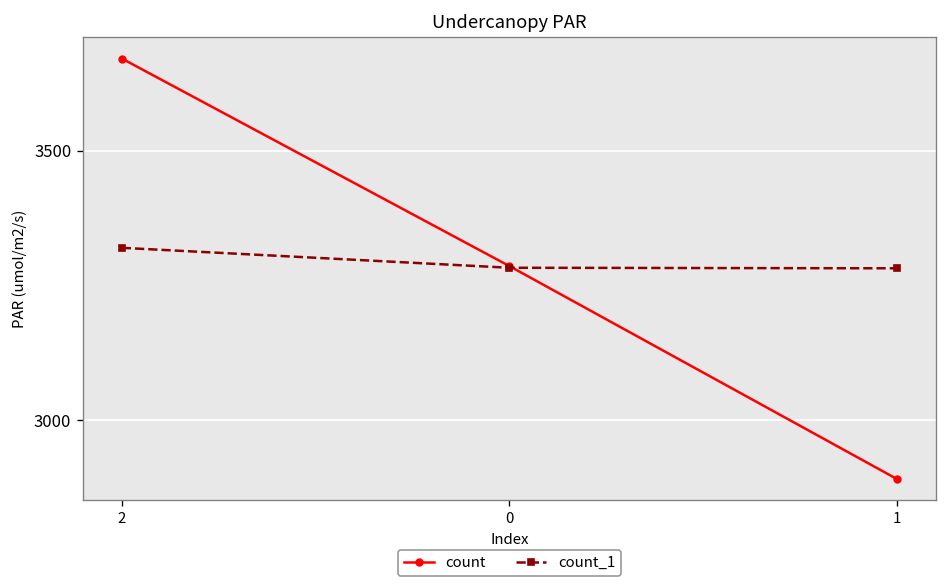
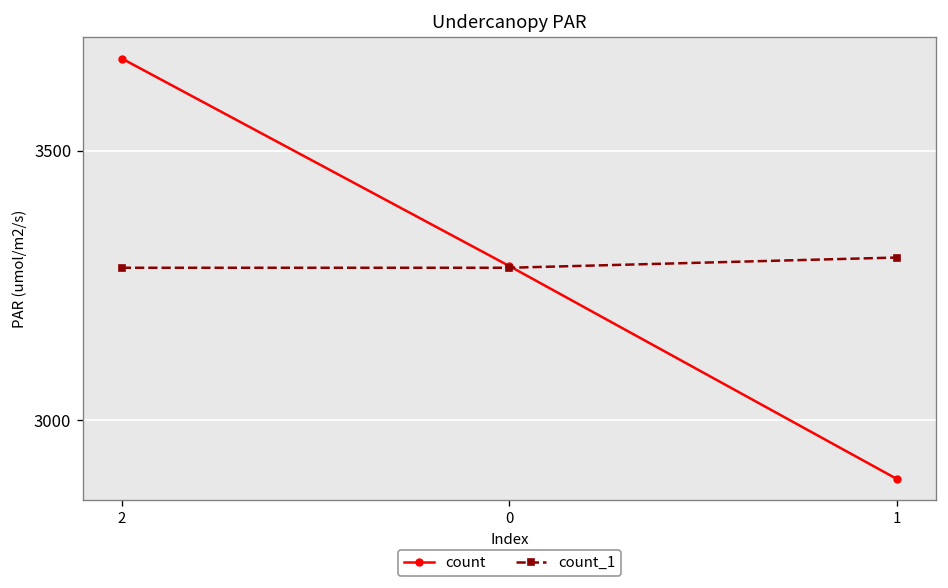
count_1, 2: 3320 -> 3280
count_1, 1: 3280 -> 3300
